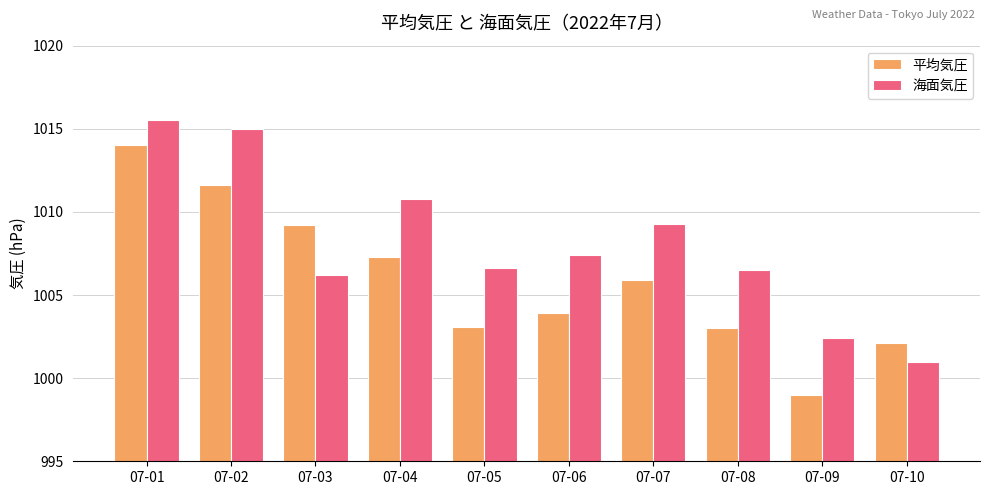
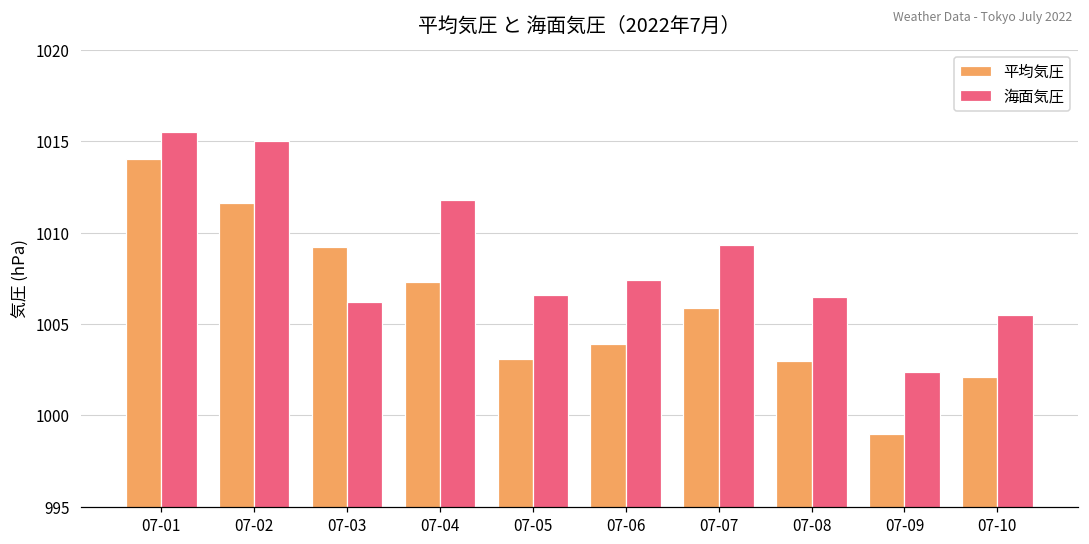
海面気圧, 07-04: 1010.8 -> 1011.8
海面気圧, 07-10: 1001.0 -> 1005.5
